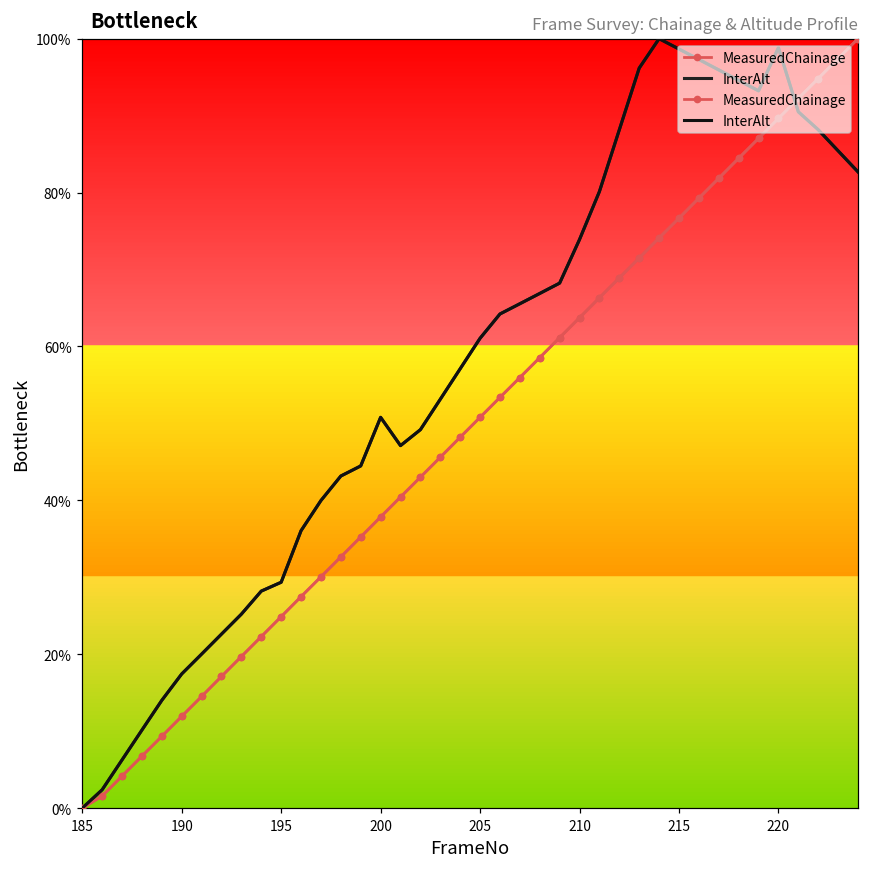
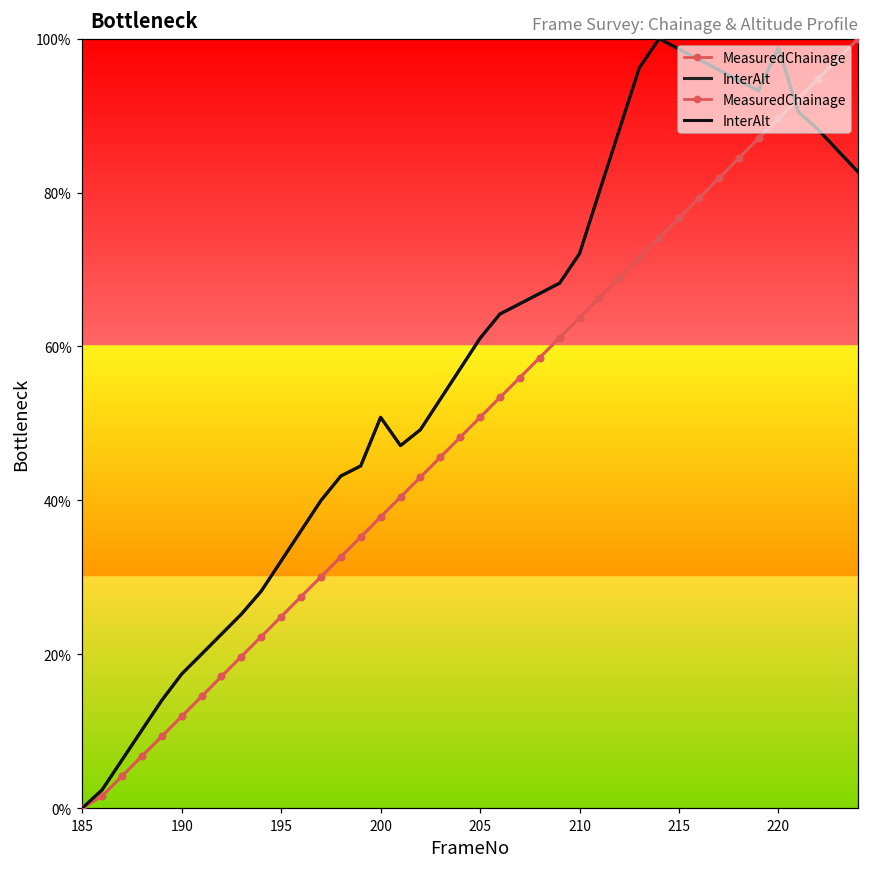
InterAlt, 195: 29% -> 32%
InterAlt, 210: 74% -> 72%
